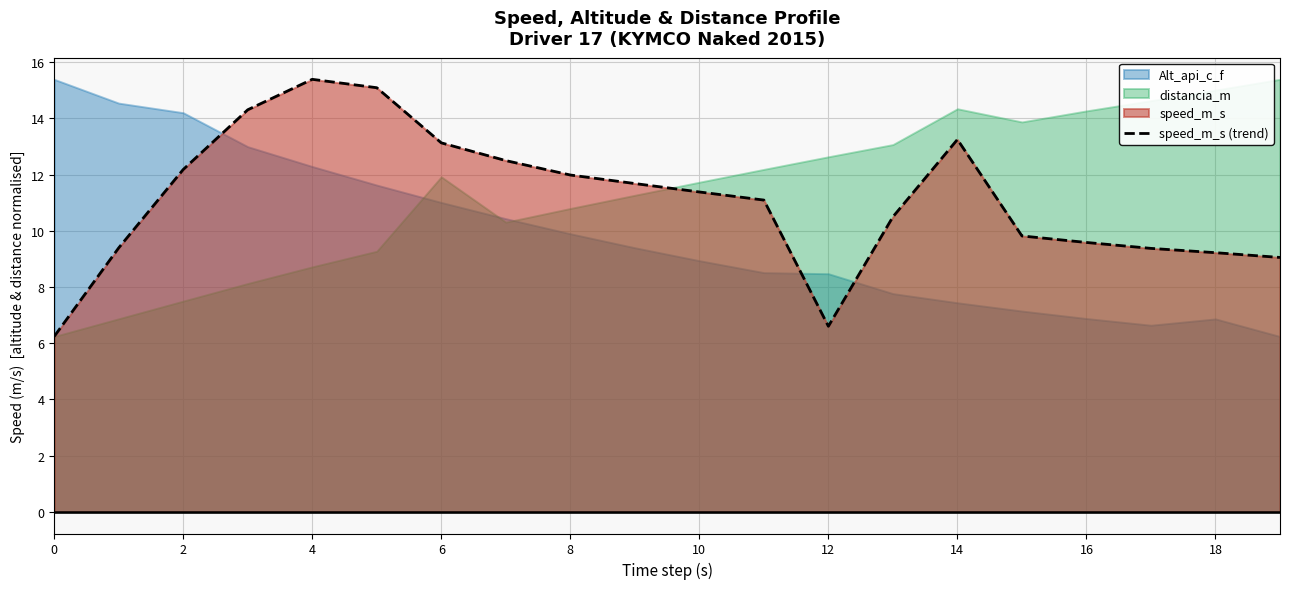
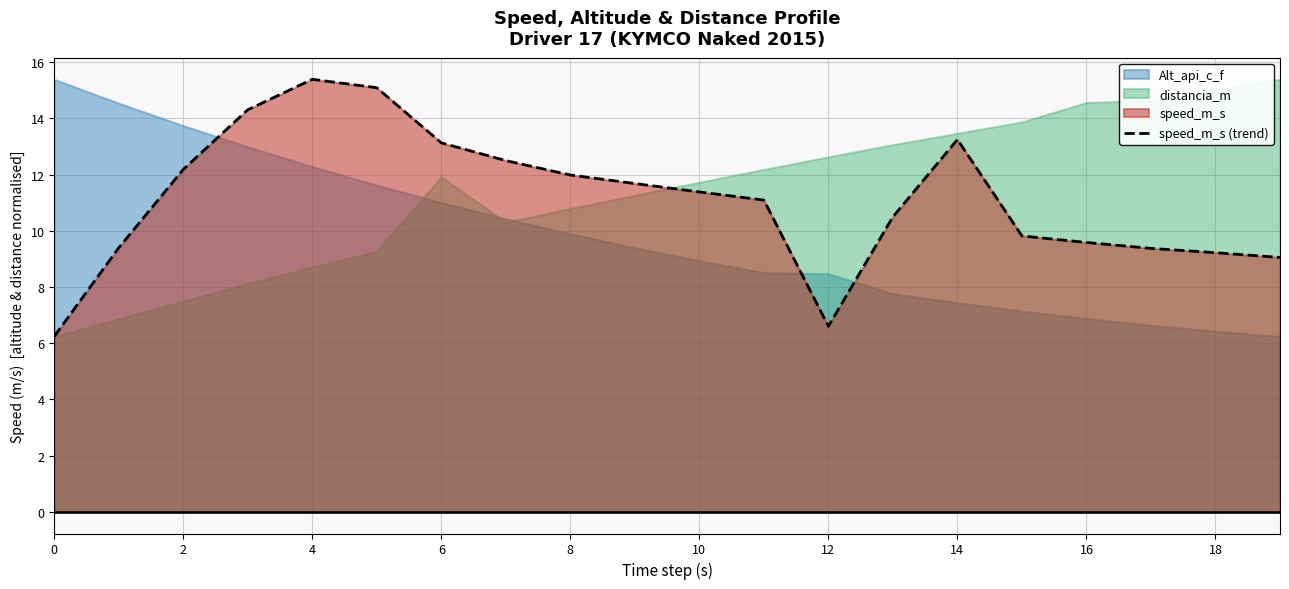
Alt_api_c_f, 2: 14.2 -> 13.7
distancia_m, 14: 14.3 -> 13.5
distancia_m, 16: 14.3 -> 14.6
Alt_api_c_f, 18: 6.9 -> 6.4
